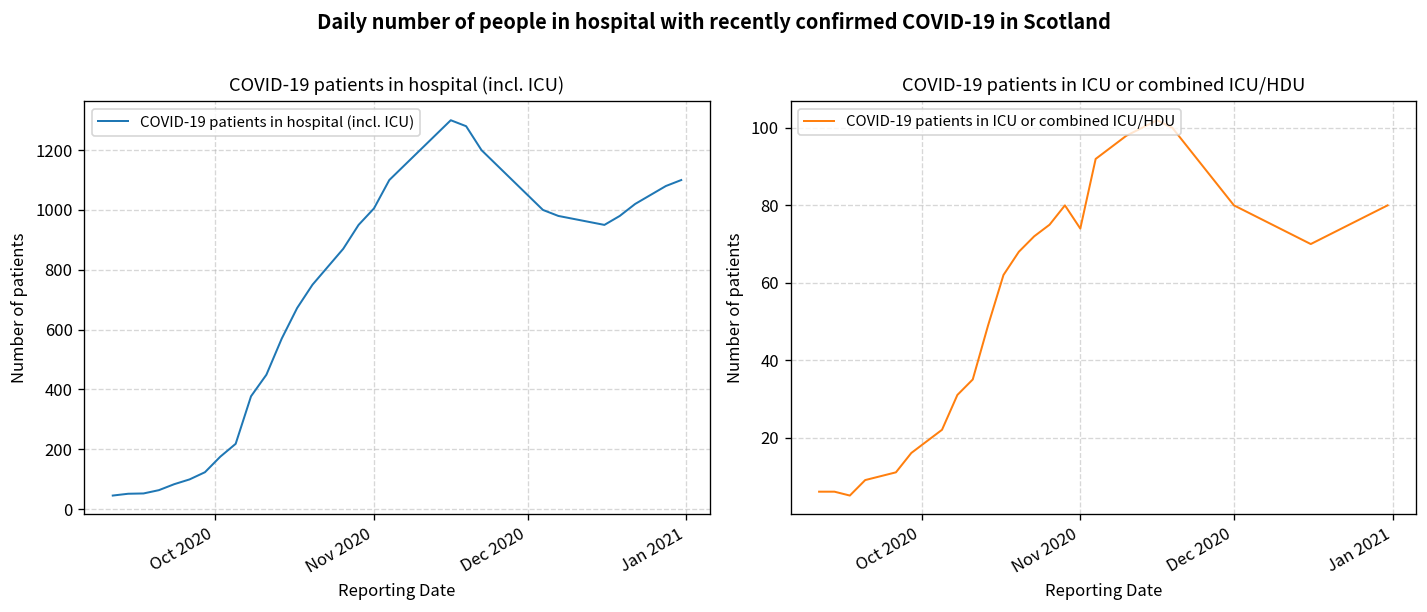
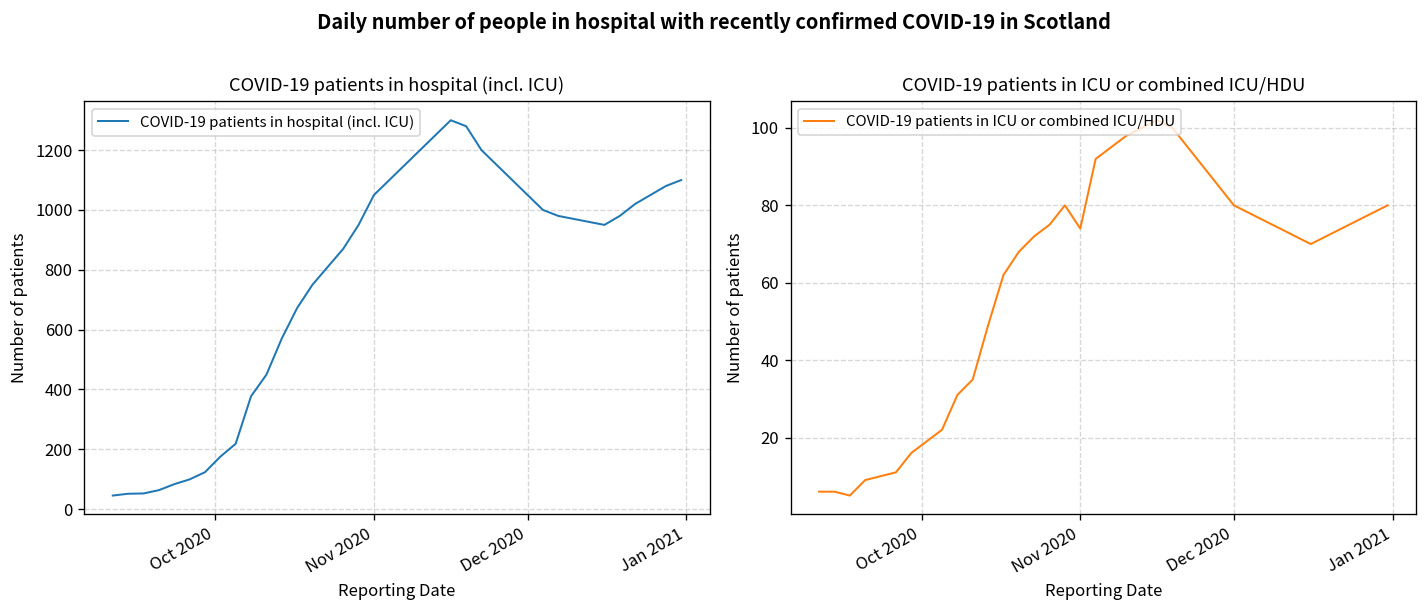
COVID-19 patients in hospital (incl. ICU), Nov 2020: 1010 -> 1050
